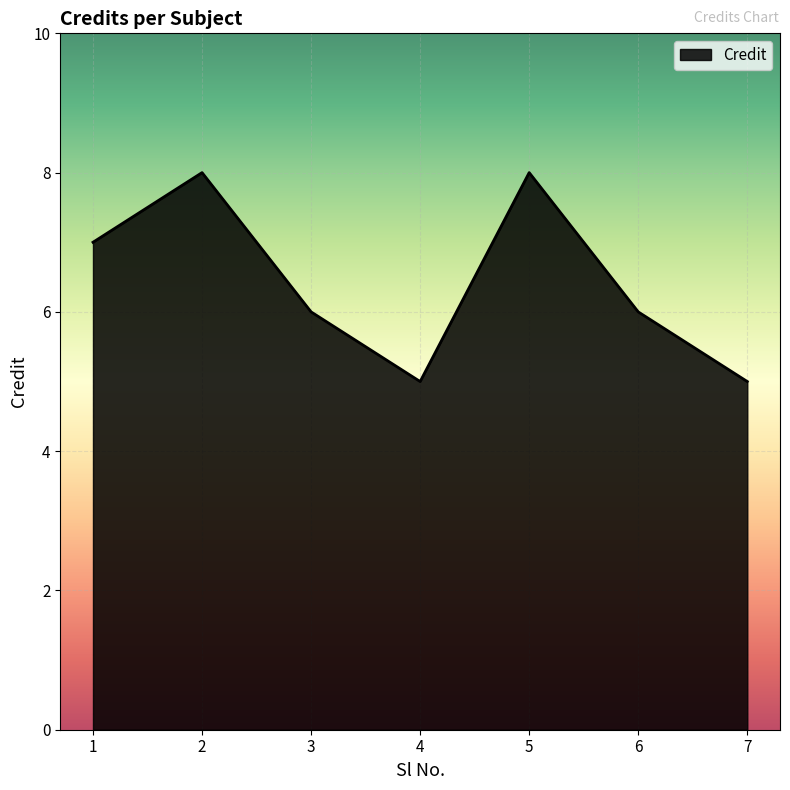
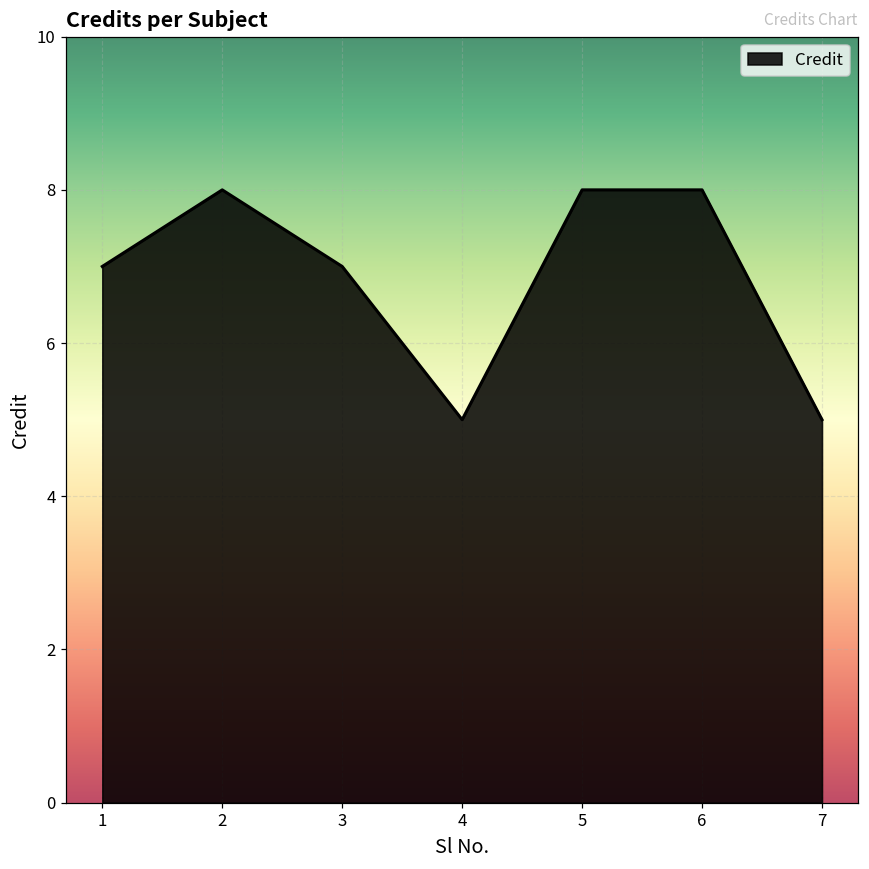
3: 6 -> 7
6: 6 -> 8
